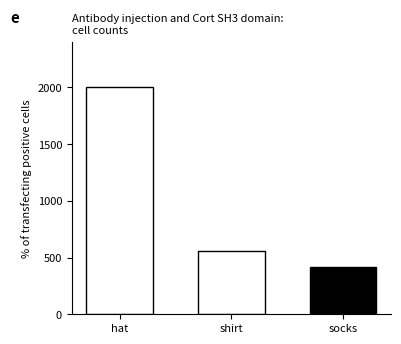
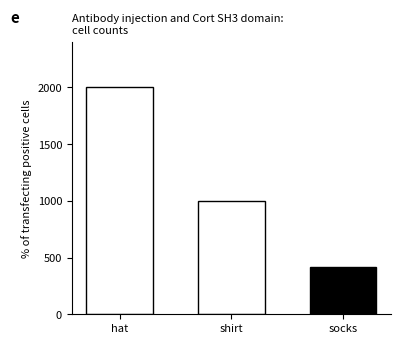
shirt: 550 -> 1000
